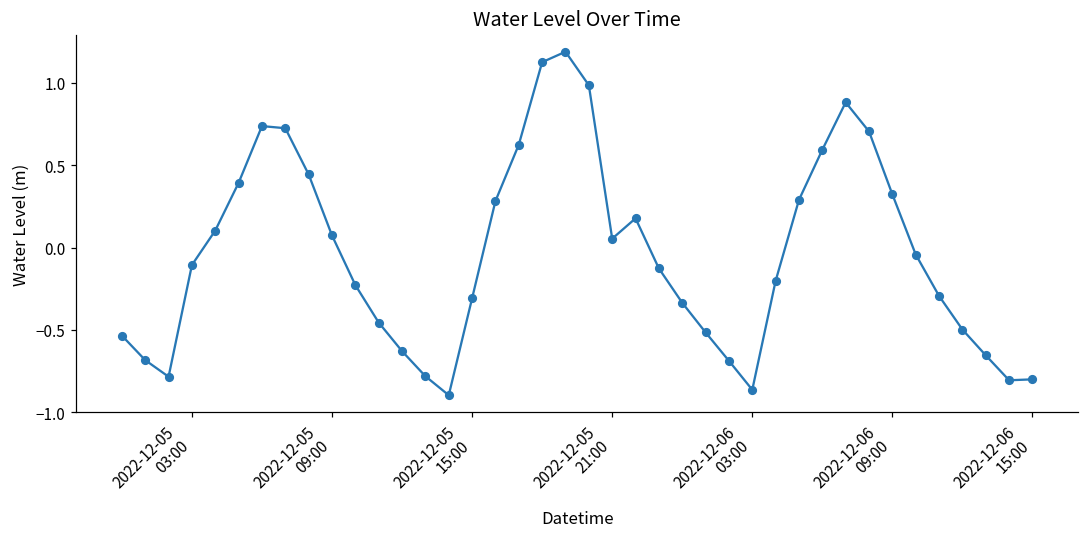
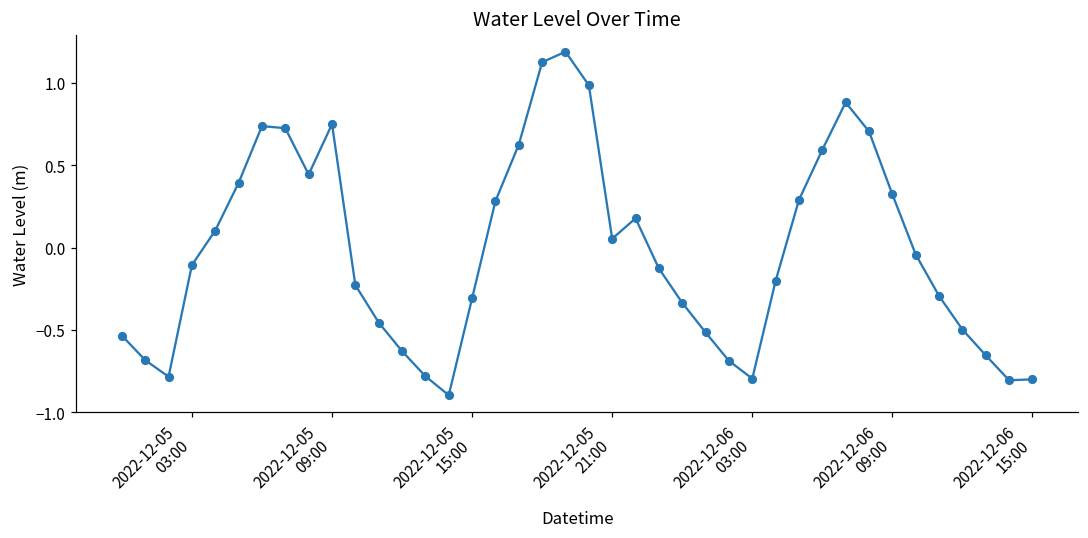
2022-12-05 09:00: 0.07 -> 0.75
2022-12-06 03:00: -0.86 -> -0.80
